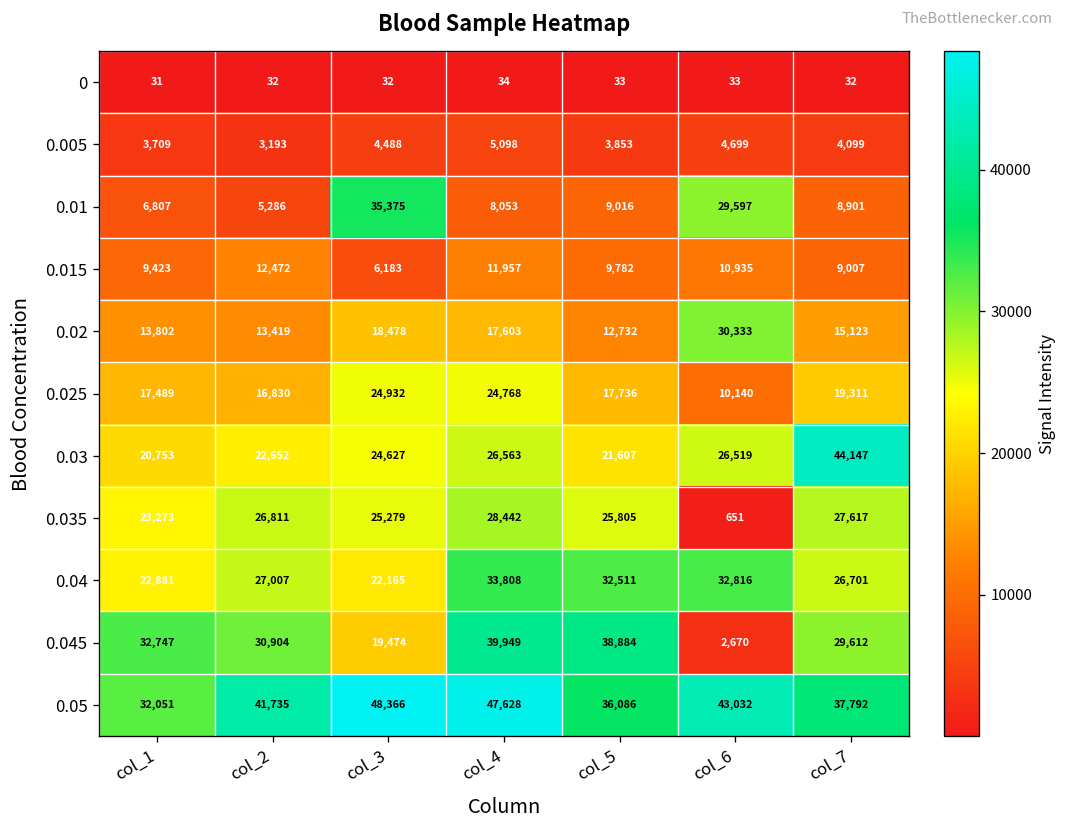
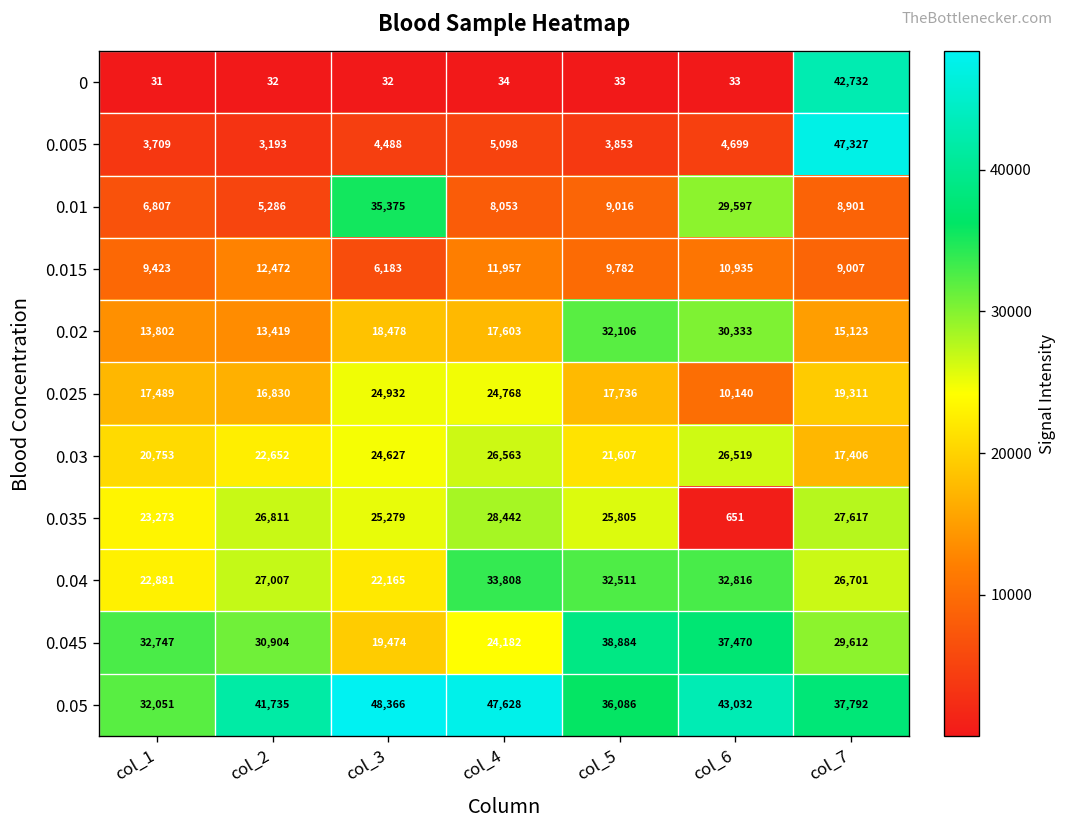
0, col_7: 32 -> 42,732
0.005, col_7: 4,099 -> 47,327
0.02, col_5: 12,732 -> 32,106
0.03, col_7: 44,147 -> 17,406
0.045, col_4: 39,949 -> 24,182
0.045, col_6: 2,670 -> 37,470
